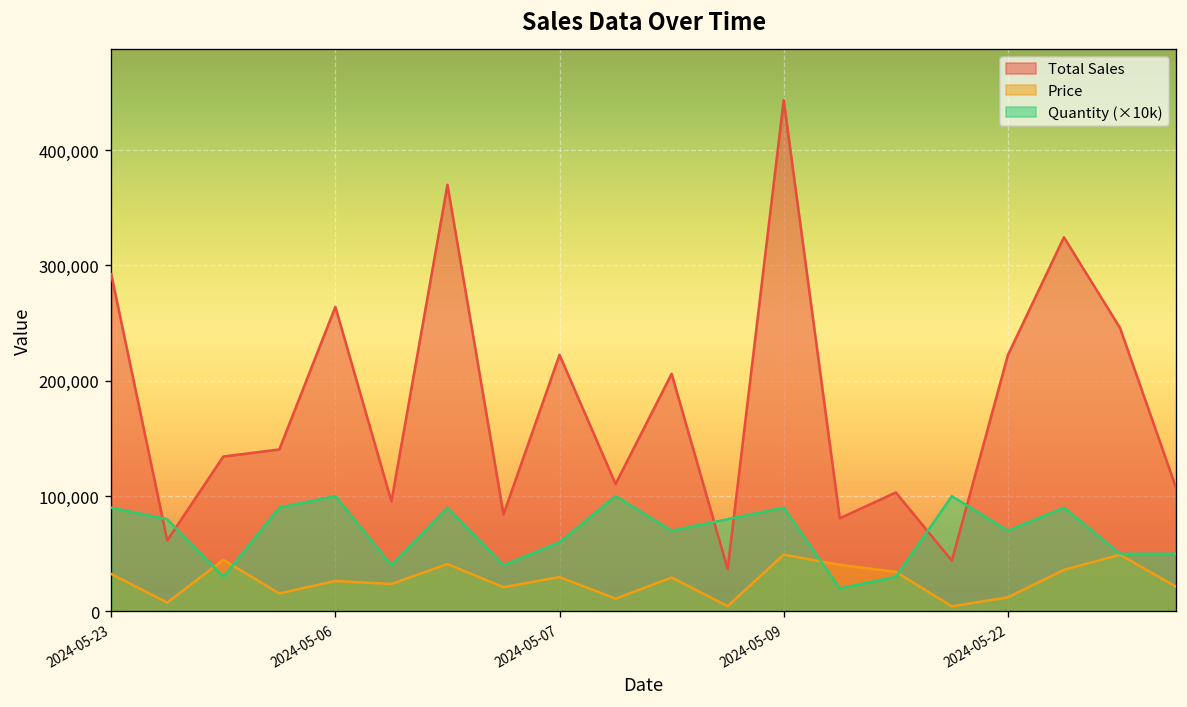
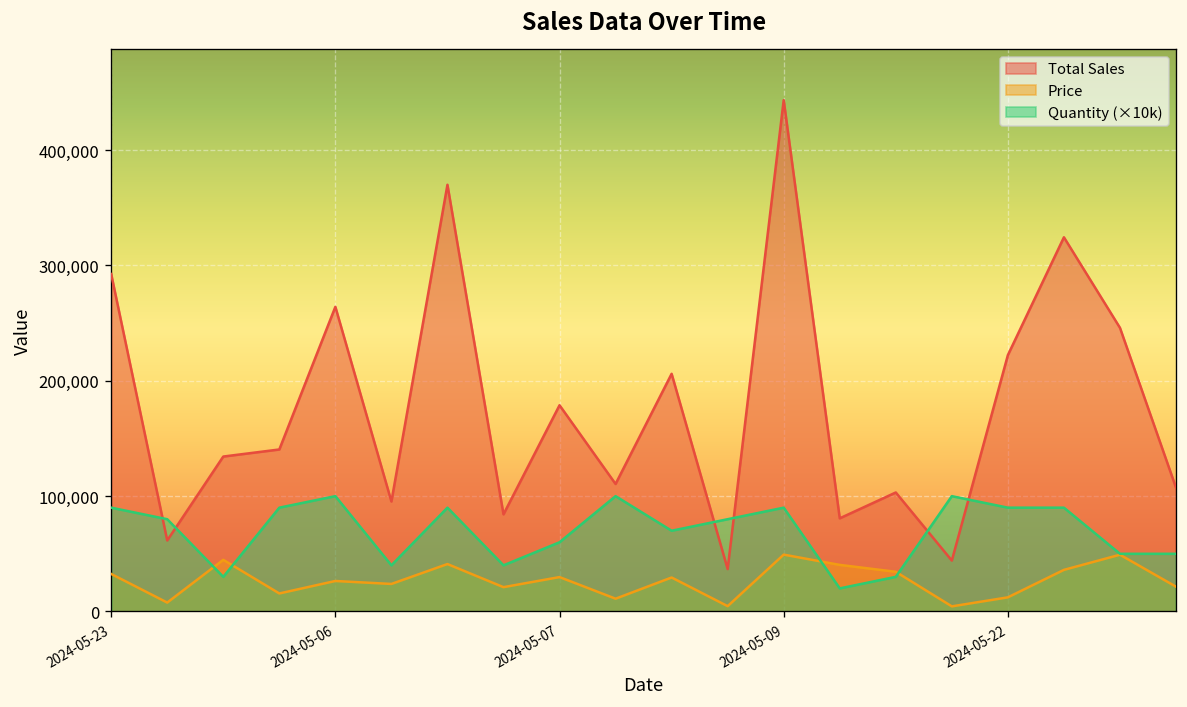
Total Sales, 2024-05-07: 220,000 -> 180,000
Quantity (×10k), 2024-05-22: 70,000 -> 90,000
